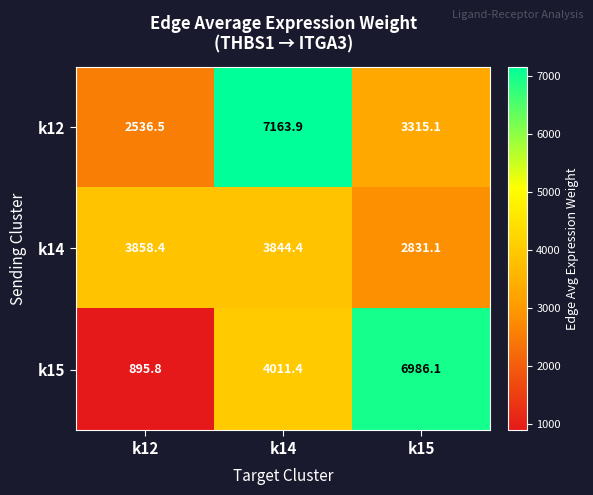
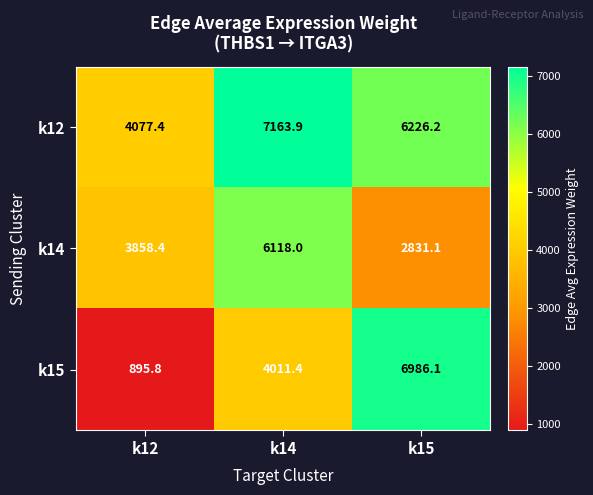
k12, k12: 2536.5 -> 4077.4
k12, k15: 3315.1 -> 6226.2
k14, k14: 3844.4 -> 6118.0
